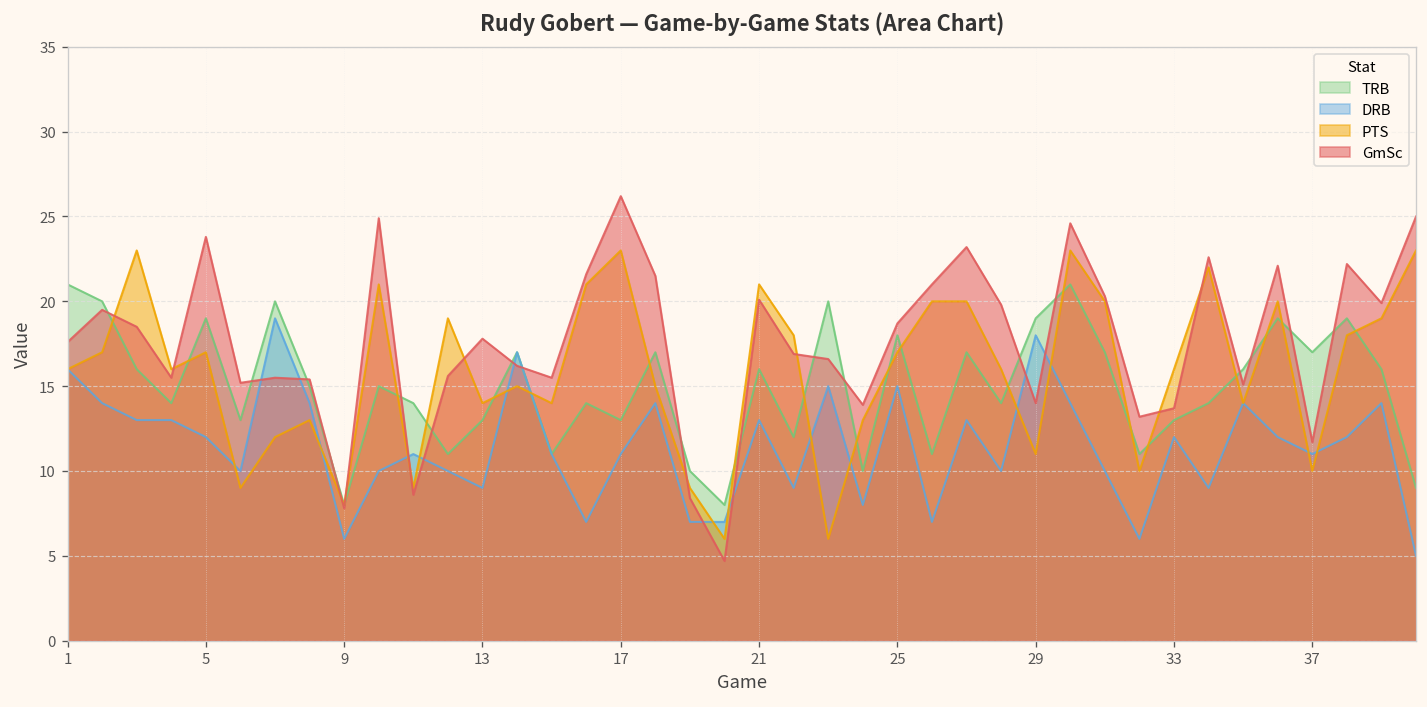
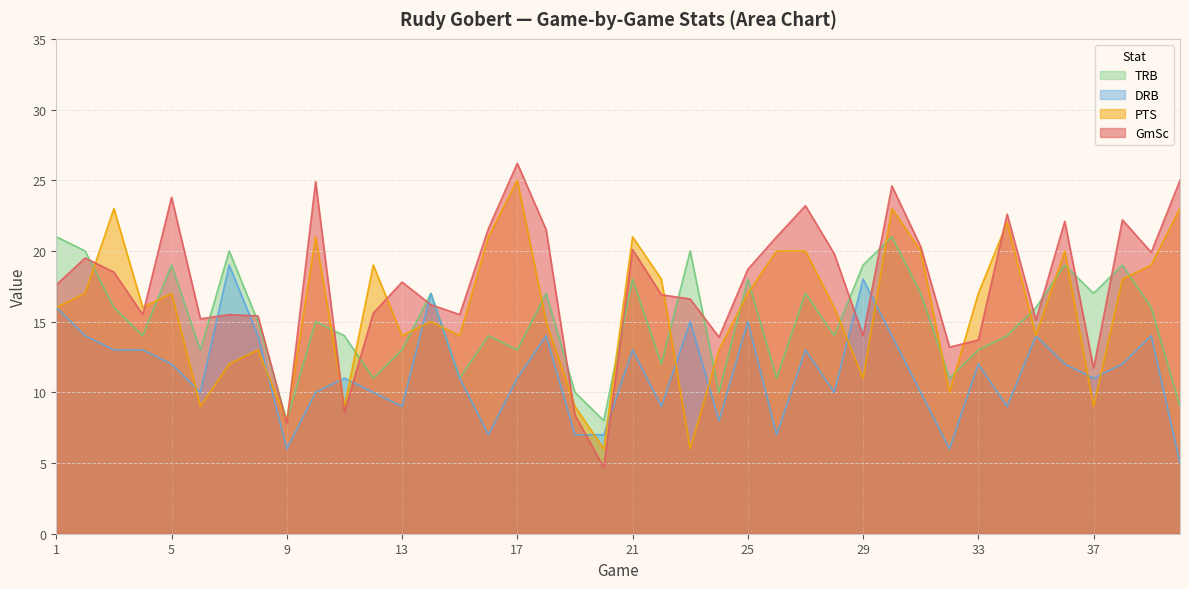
PTS, 17: 23 -> 25
TRB, 21: 16 -> 18
PTS, 33: 16 -> 17
PTS, 37: 10 -> 9
